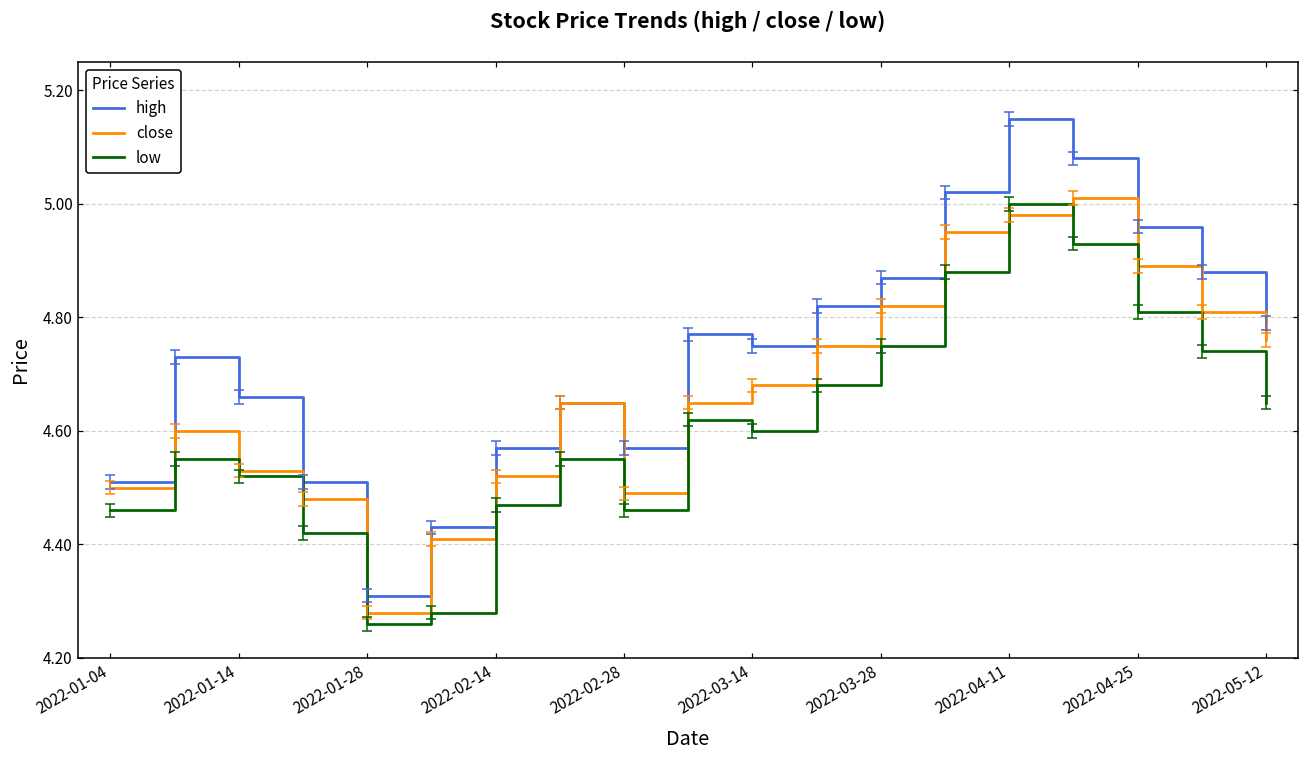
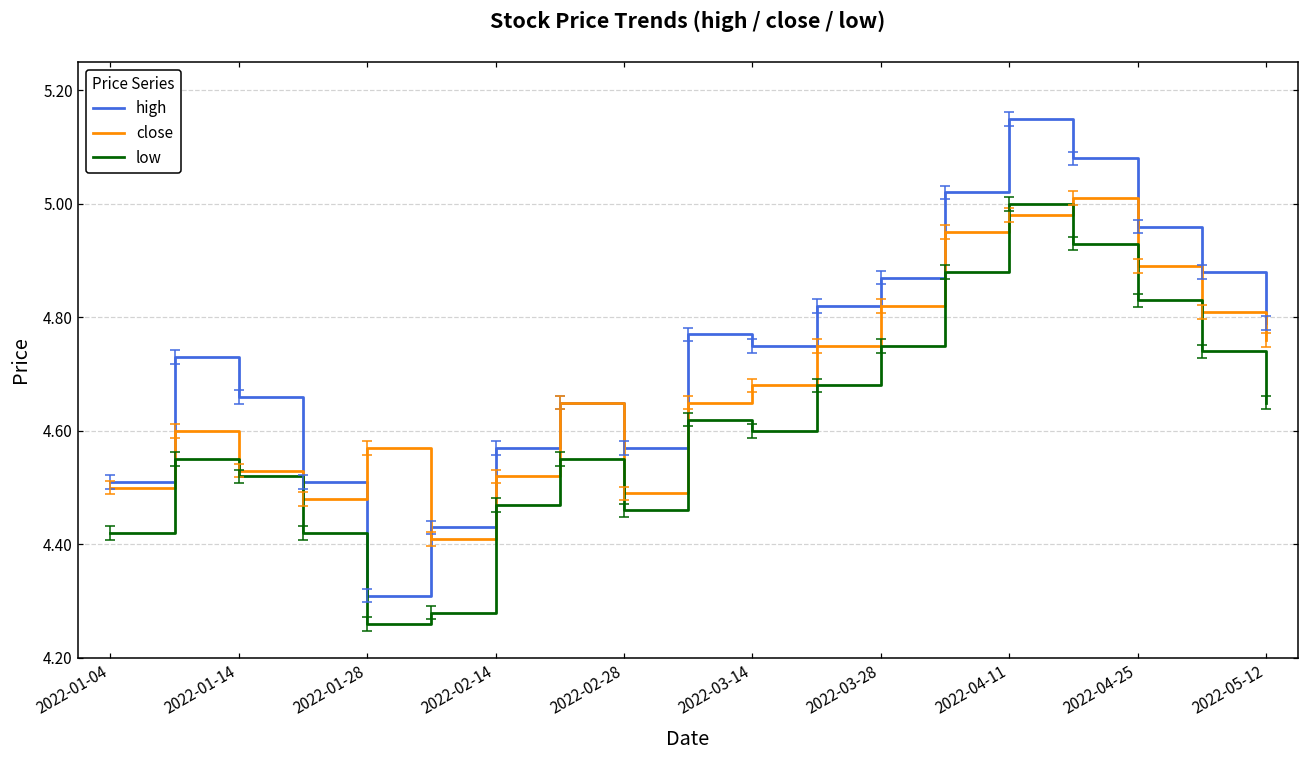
low, 2022-01-04: 4.46 -> 4.42
close, 2022-01-28: 4.28 -> 4.57
low, 2022-04-25: 4.81 -> 4.83
